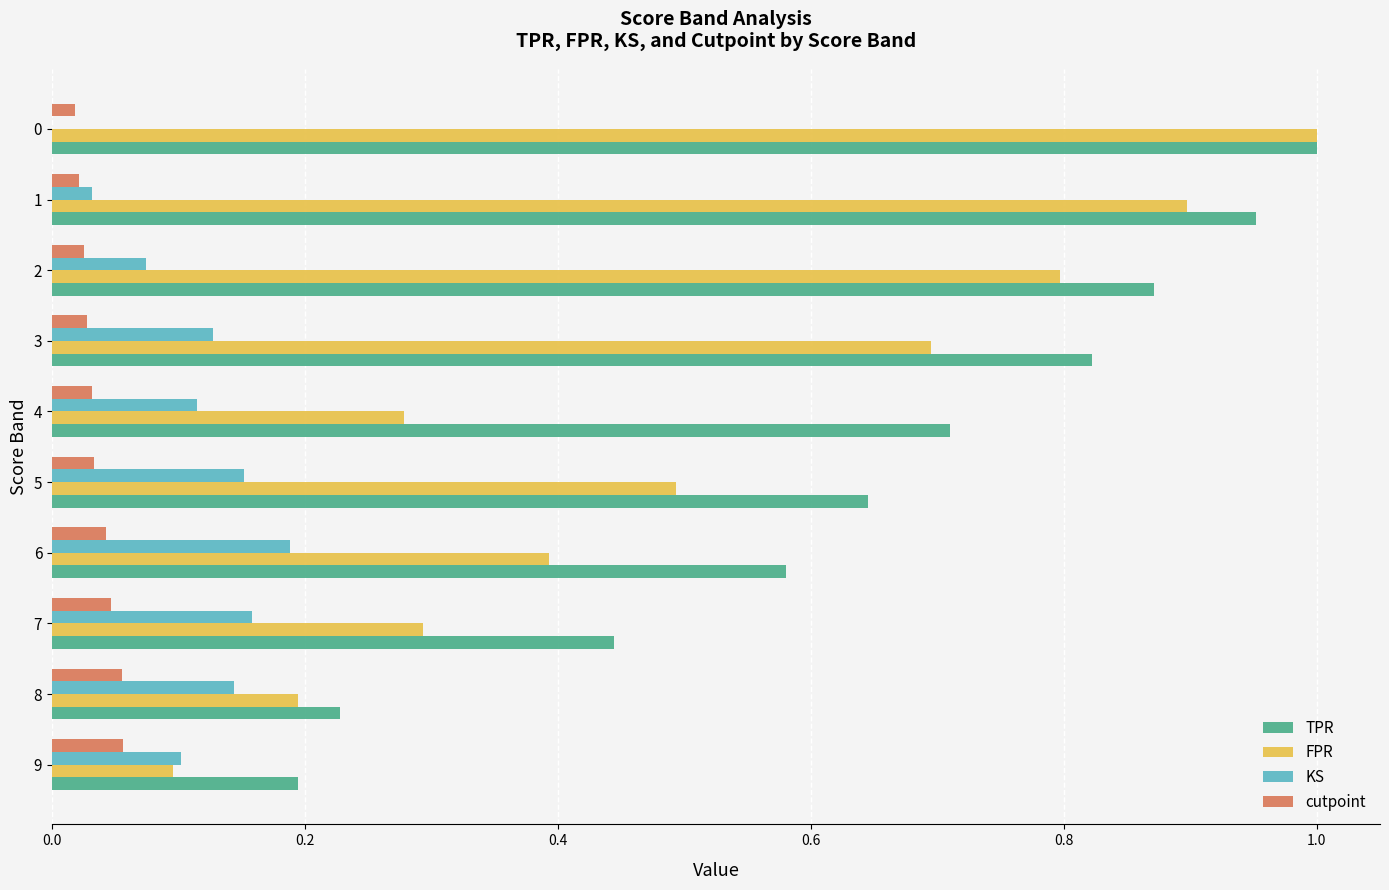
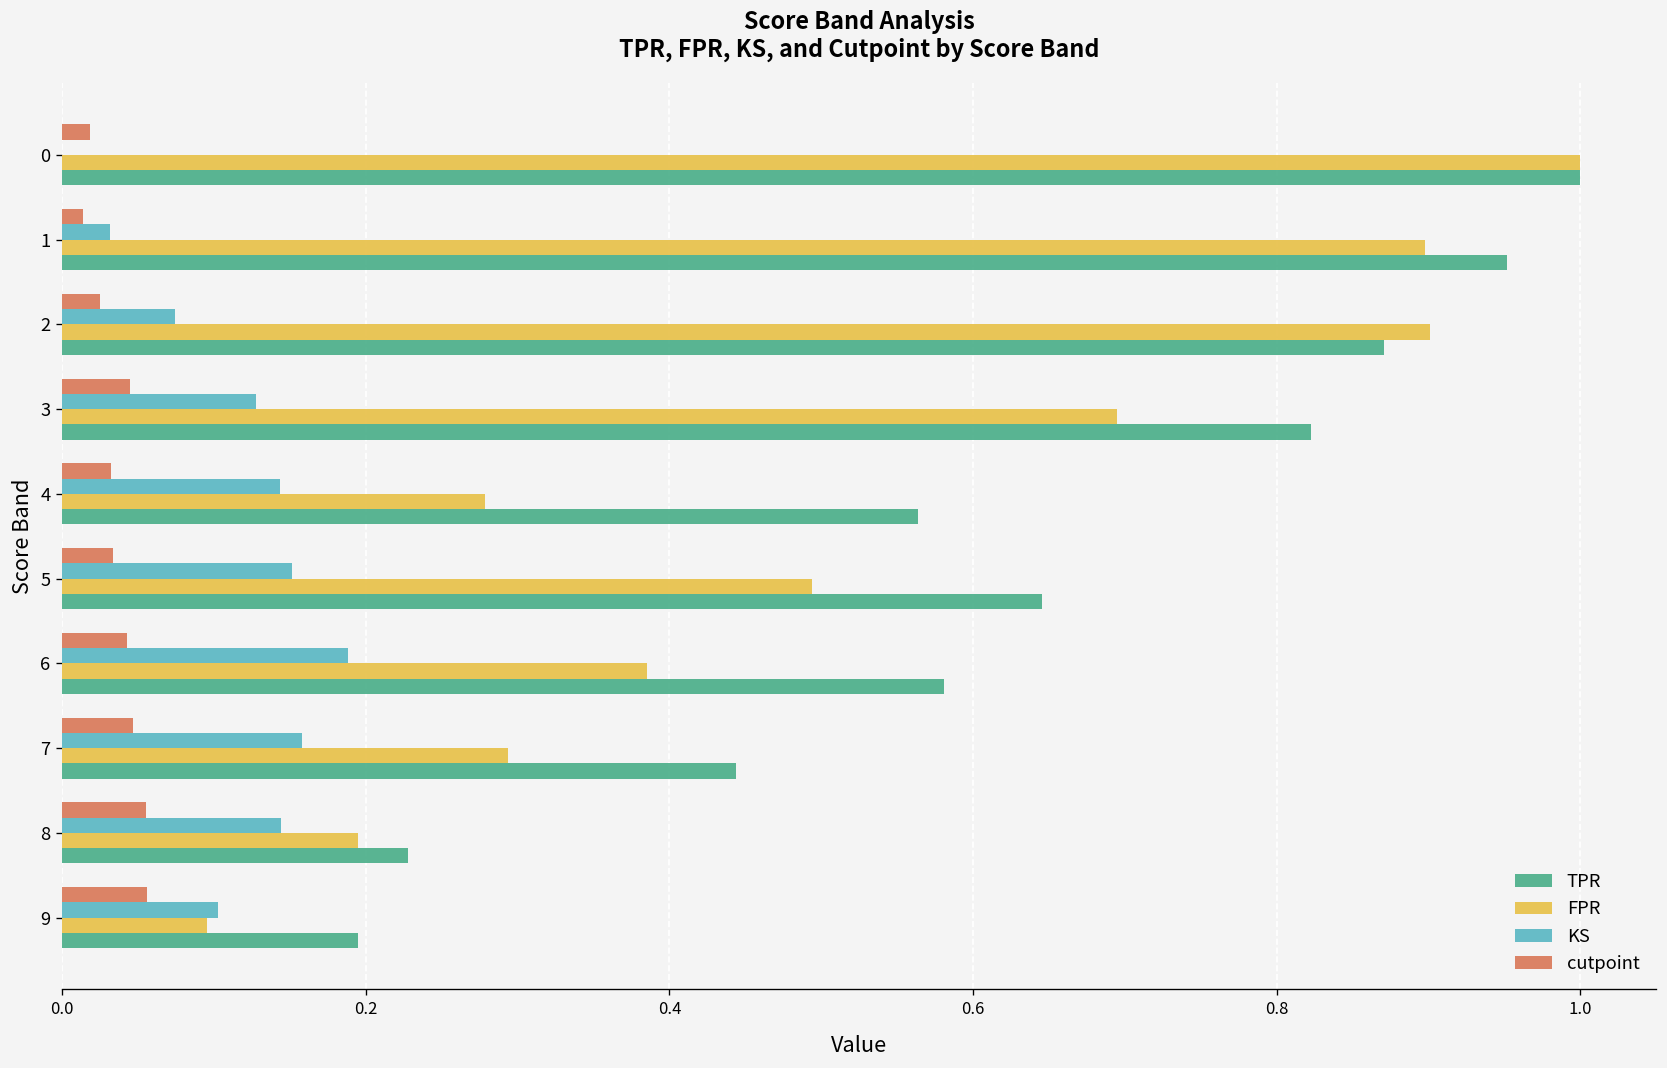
cutpoint, 1: 0.022 -> 0.014
FPR, 2: 0.797 -> 0.901
cutpoint, 3: 0.028 -> 0.045
KS, 4: 0.114 -> 0.144
TPR, 4: 0.710 -> 0.564
FPR, 6: 0.393 -> 0.385
